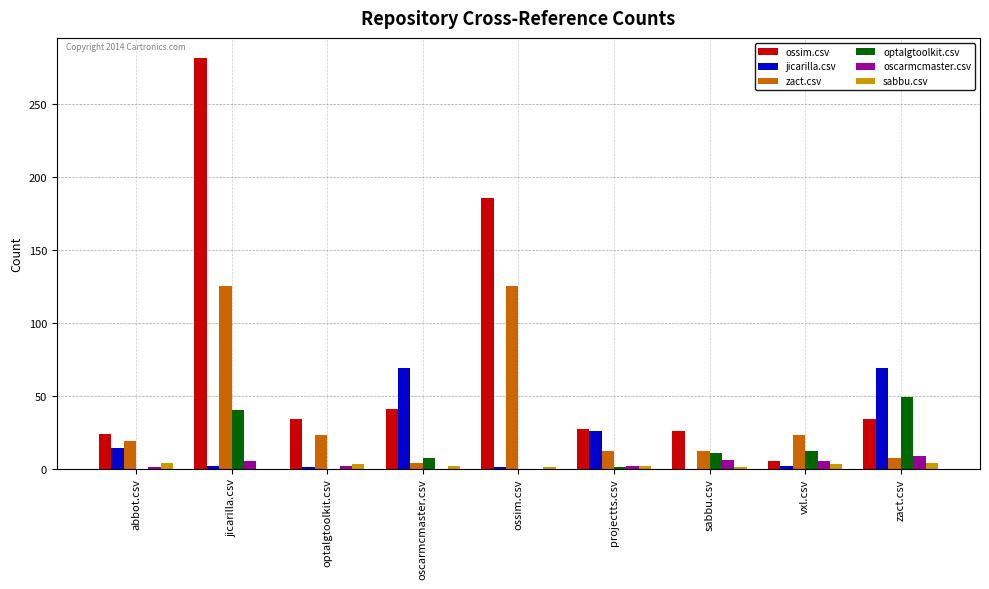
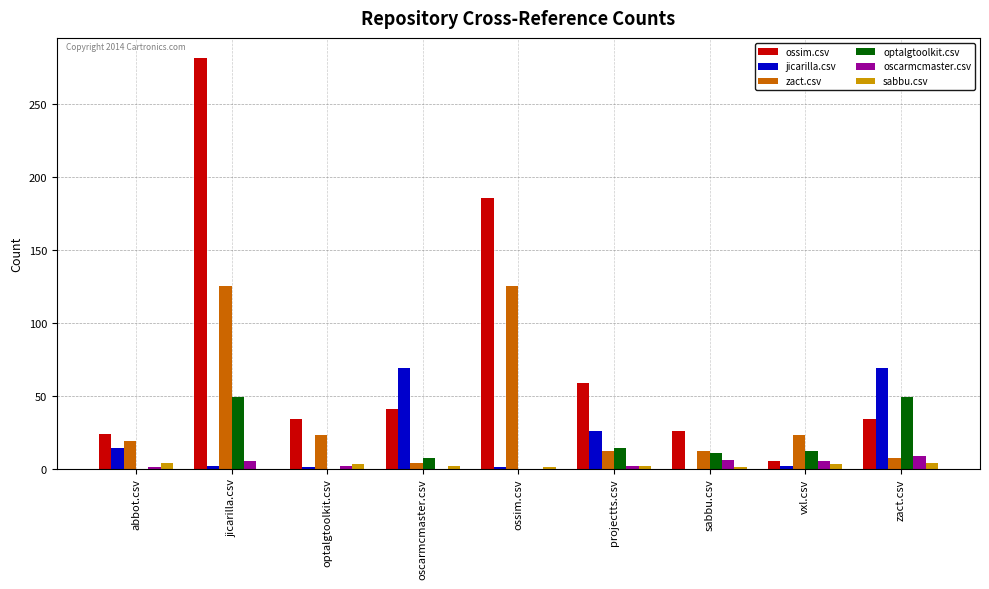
optalgtoolkit.csv, jicarilla.csv: 40 -> 49
ossim.csv, projectts.csv: 27 -> 59
optalgtoolkit.csv, projectts.csv: 1 -> 14
